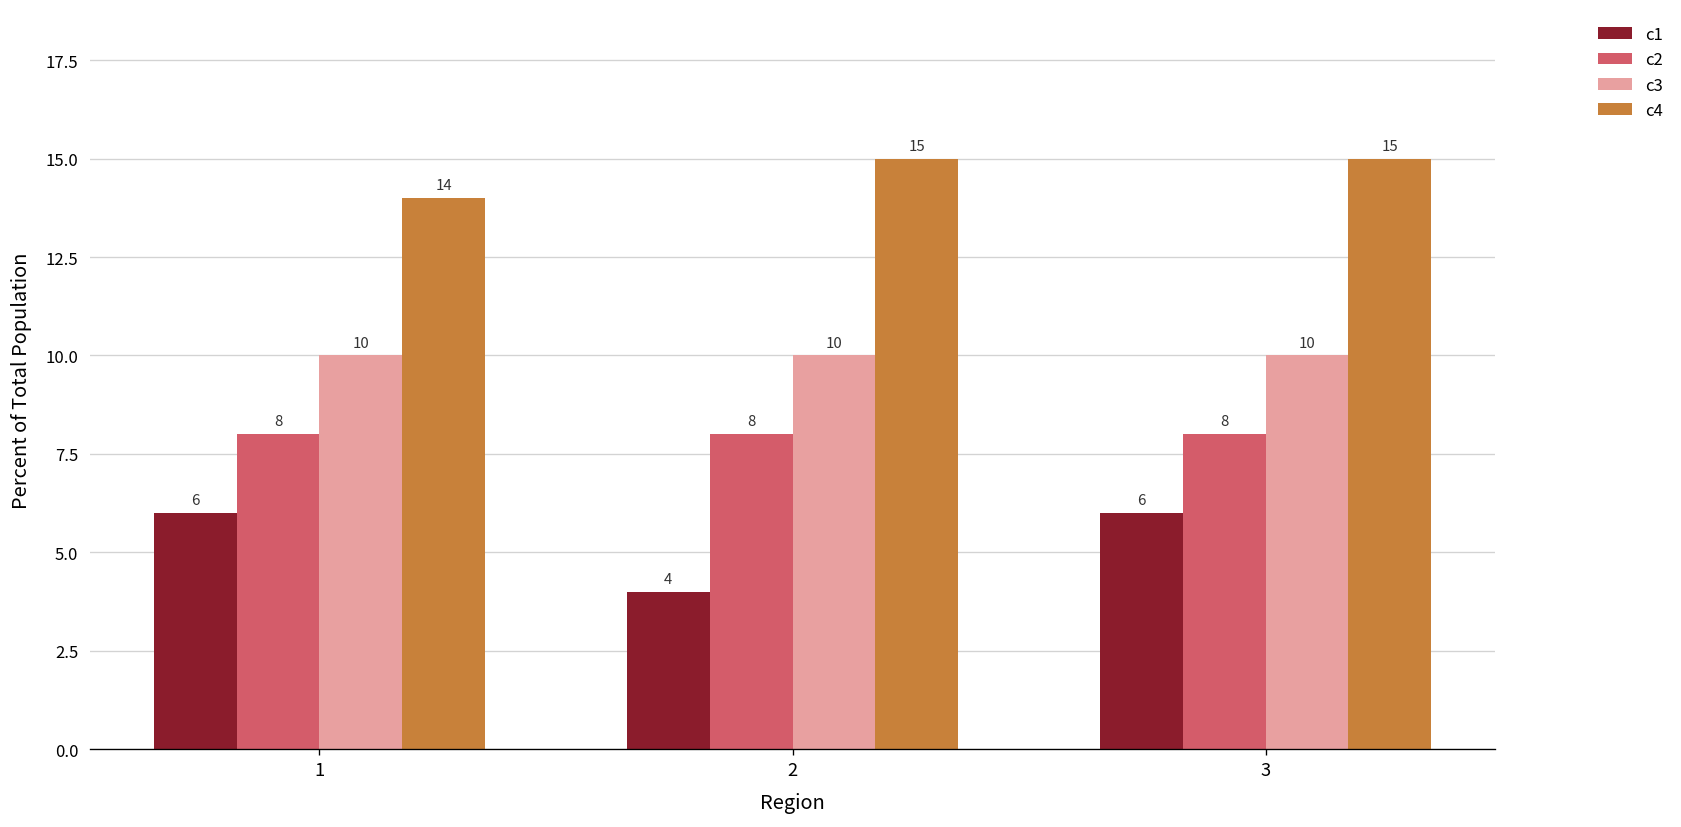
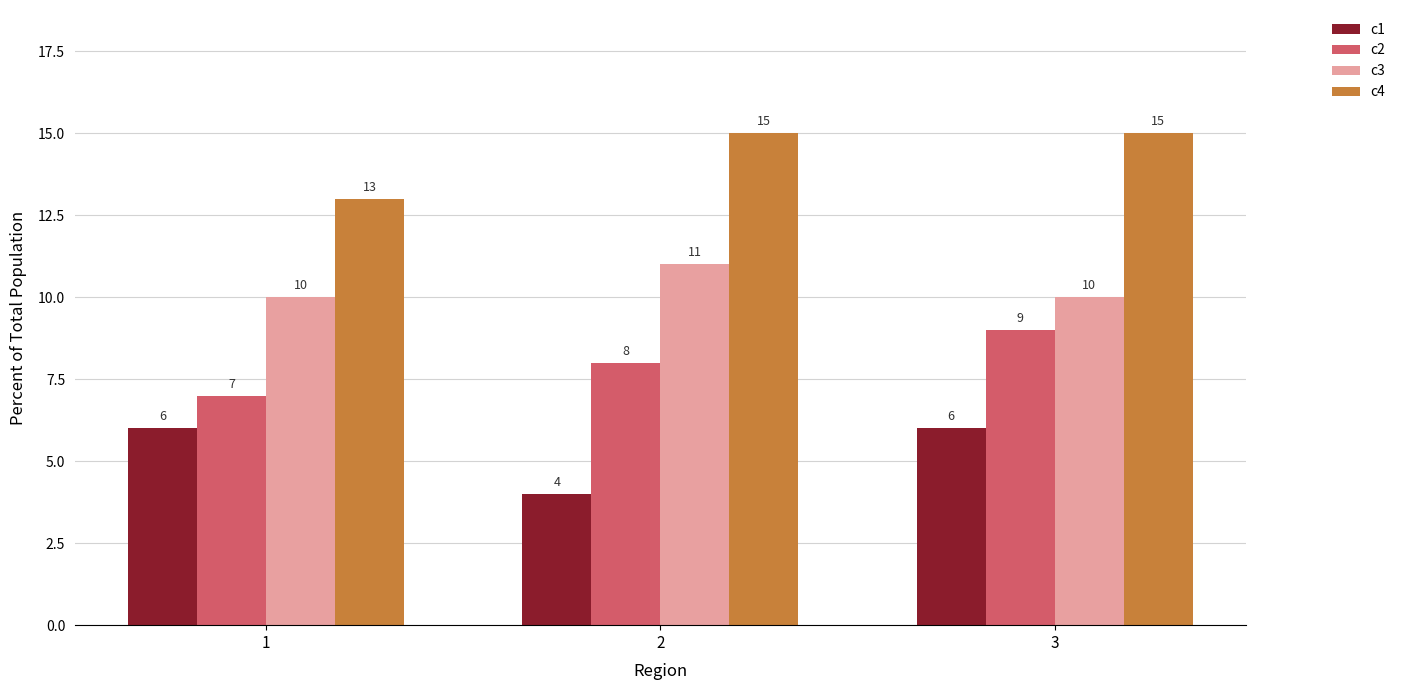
c2, 1: 8 -> 7
c4, 1: 14 -> 13
c3, 2: 10 -> 11
c2, 3: 8 -> 9
